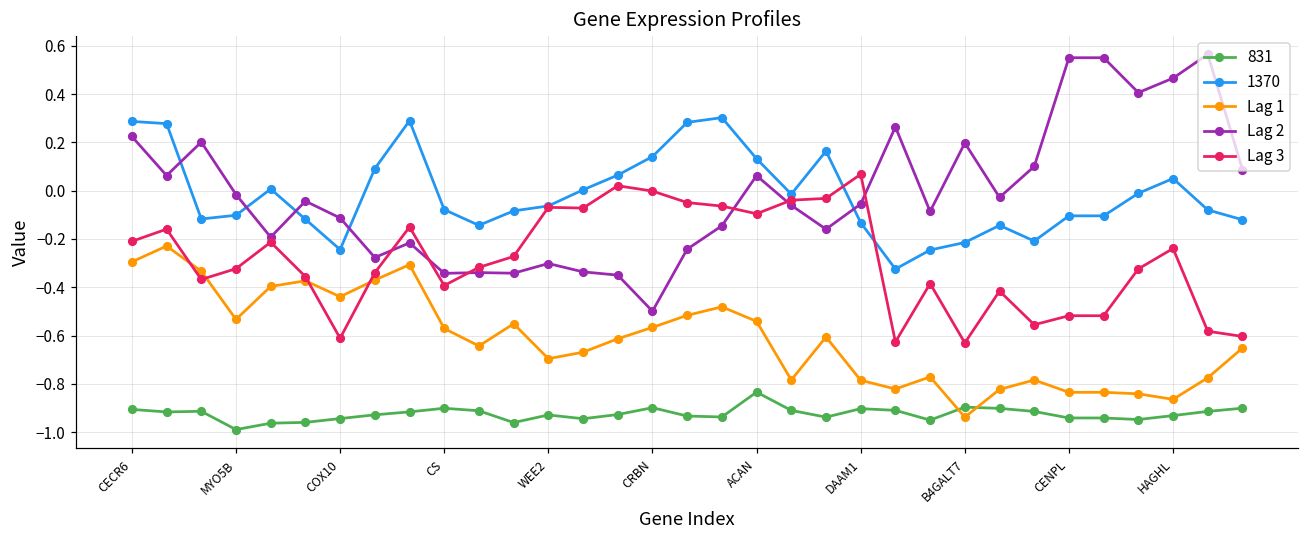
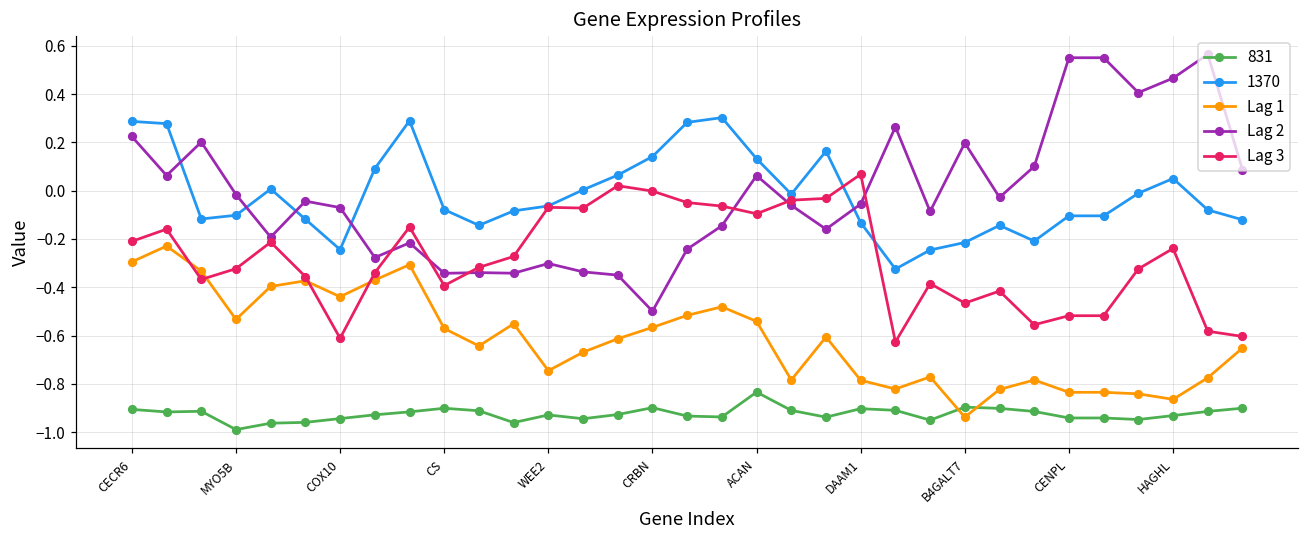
Lag 2, COX10: -0.11 -> -0.07
Lag 1, WEE2: -0.70 -> -0.75
Lag 3, B4GALT7: -0.63 -> -0.47
